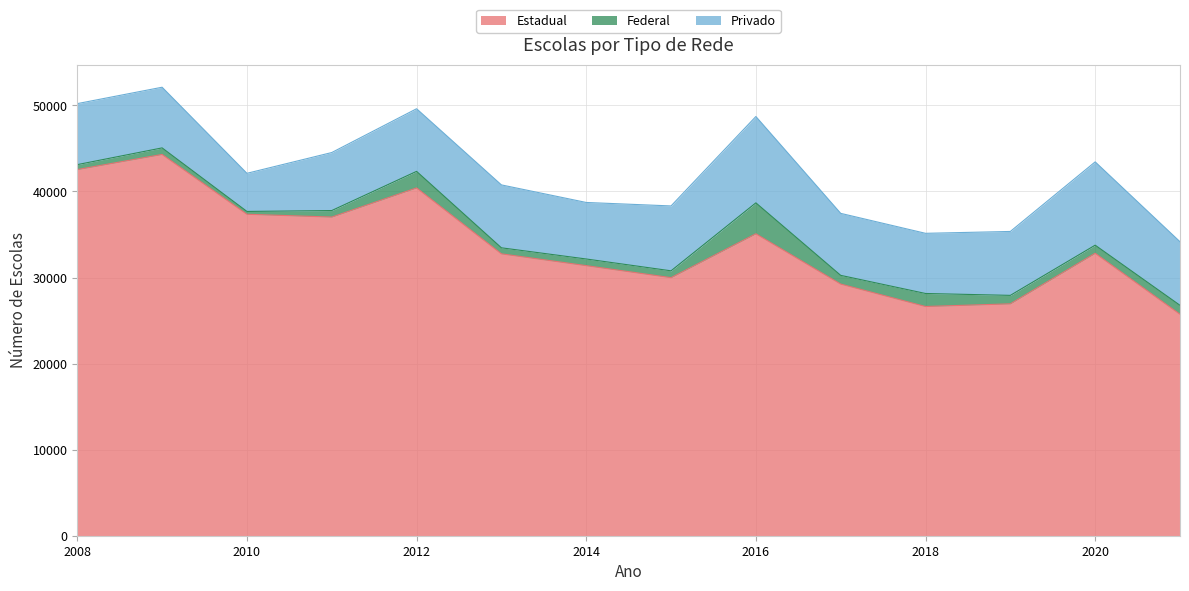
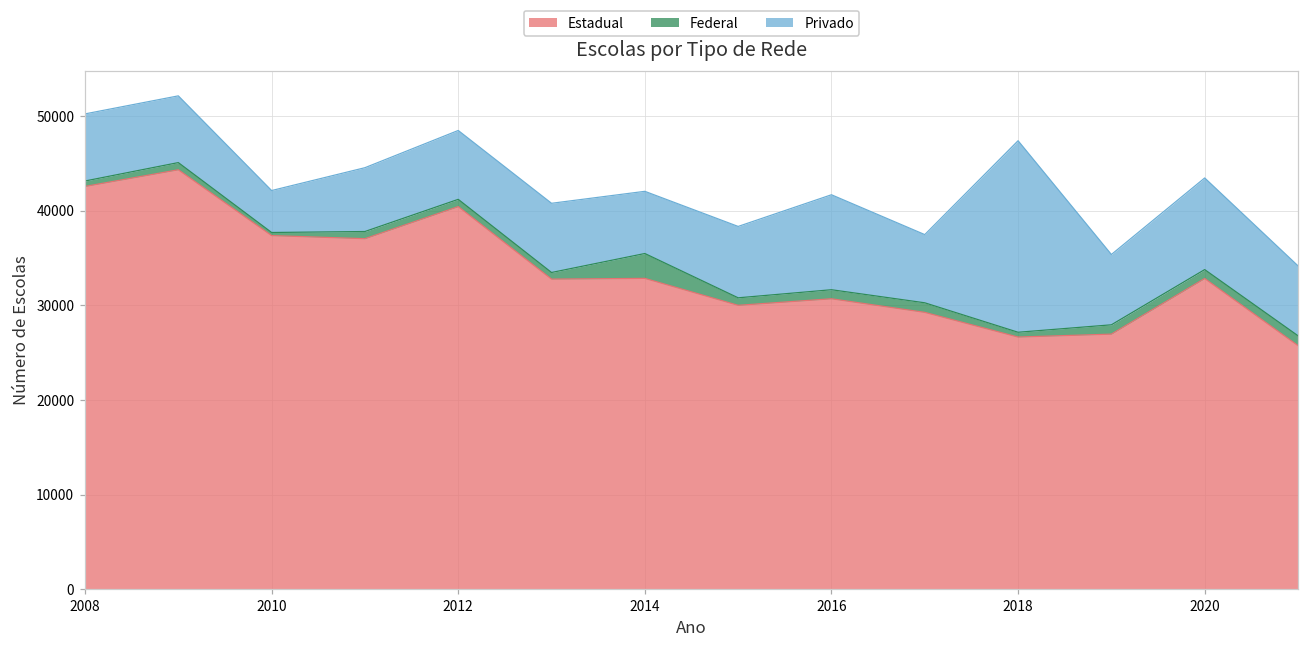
Federal, 2012: 2000 -> 1000
Estadual, 2014: 31000 -> 33000
Federal, 2014: 1000 -> 3000
Estadual, 2016: 35000 -> 31000
Federal, 2016: 4000 -> 1000
Federal, 2018: 2000 -> 1000
Privado, 2018: 7000 -> 20000
